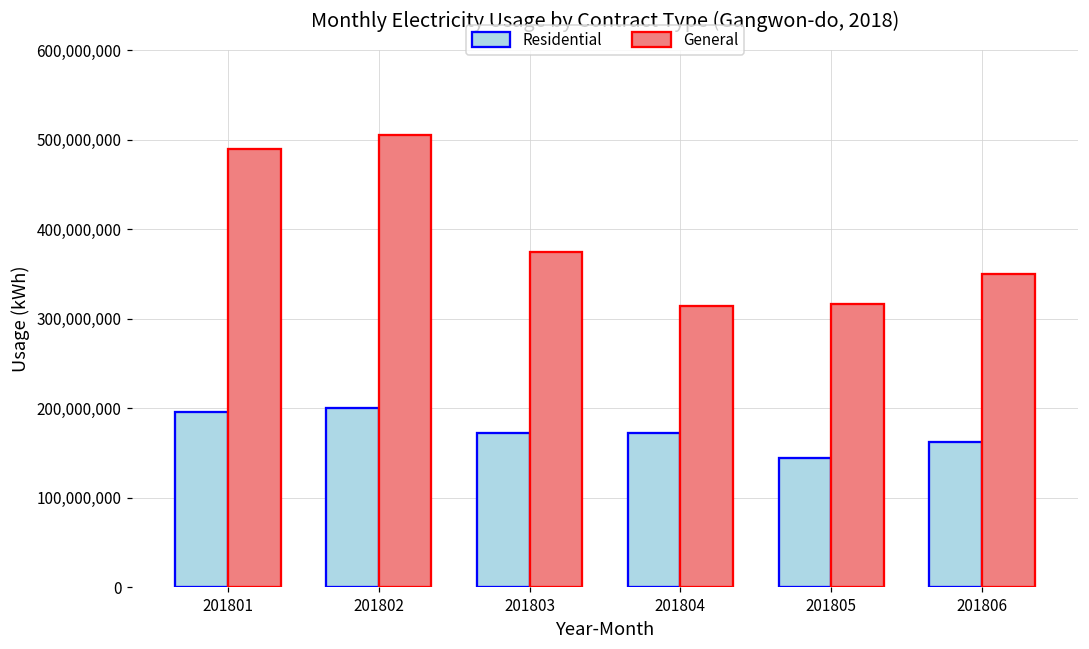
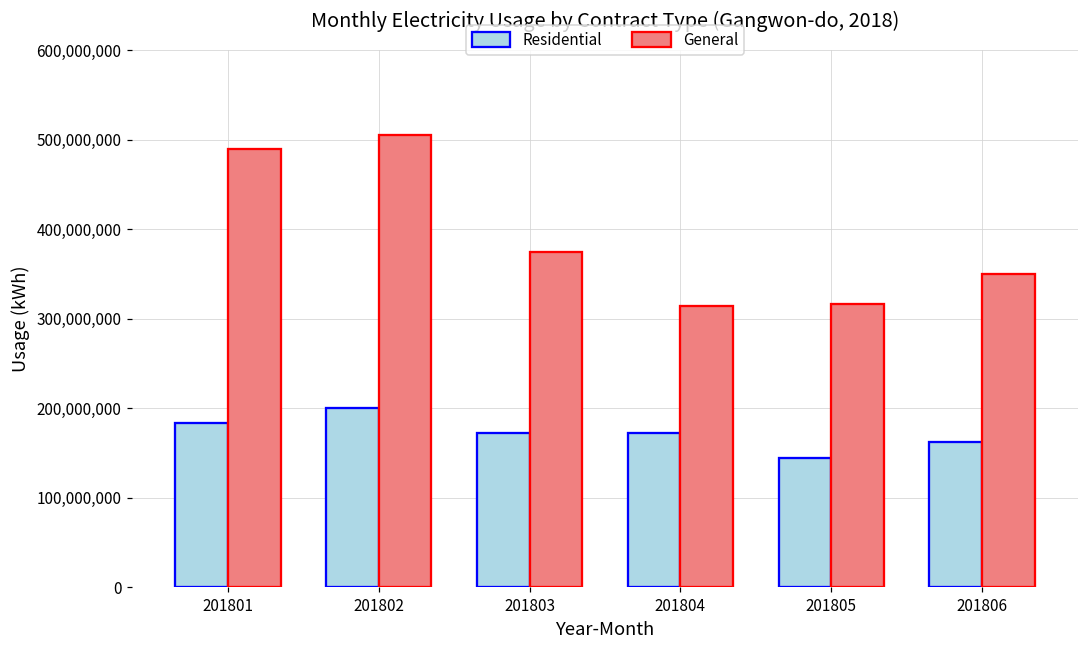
Residential, 201801: 200,000,000 -> 180,000,000
